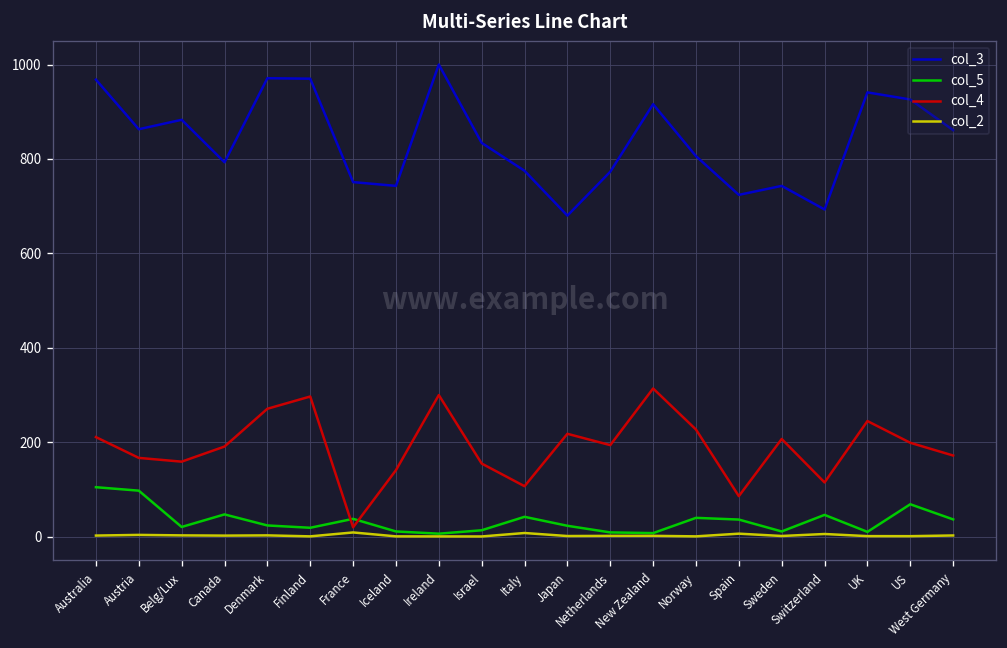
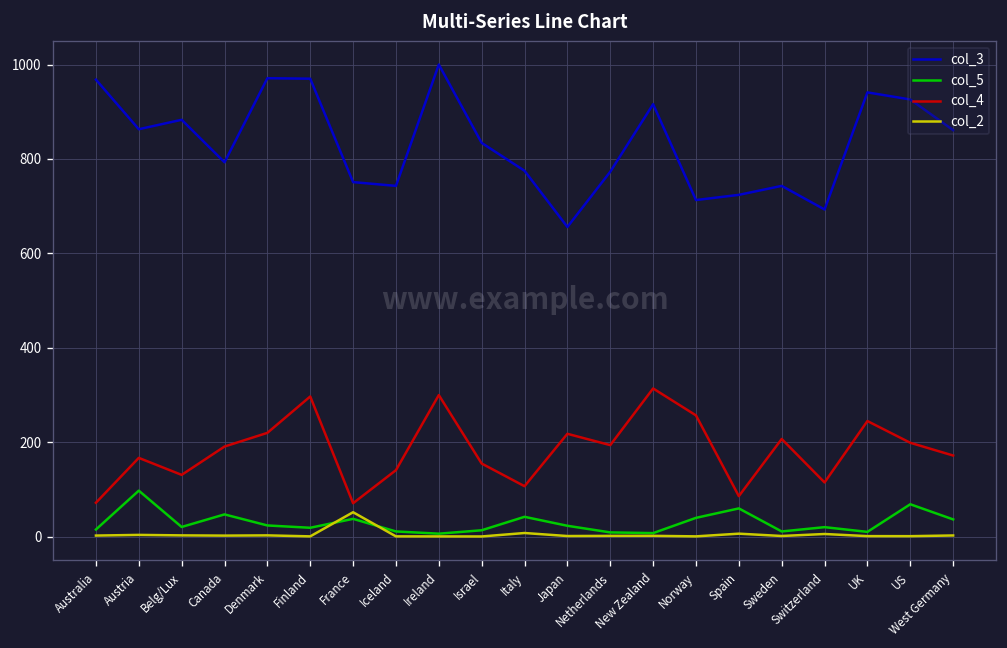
col_5, Australia: 100 -> 20
col_4, Australia: 210 -> 70
col_4, Belg/Lux: 160 -> 130
col_4, Denmark: 270 -> 220
col_4, France: 20 -> 70
col_2, France: 10 -> 50
col_3, Japan: 680 -> 660
col_3, Norway: 810 -> 710
col_4, Norway: 230 -> 260
col_5, Spain: 40 -> 60
col_5, Switzerland: 50 -> 20
